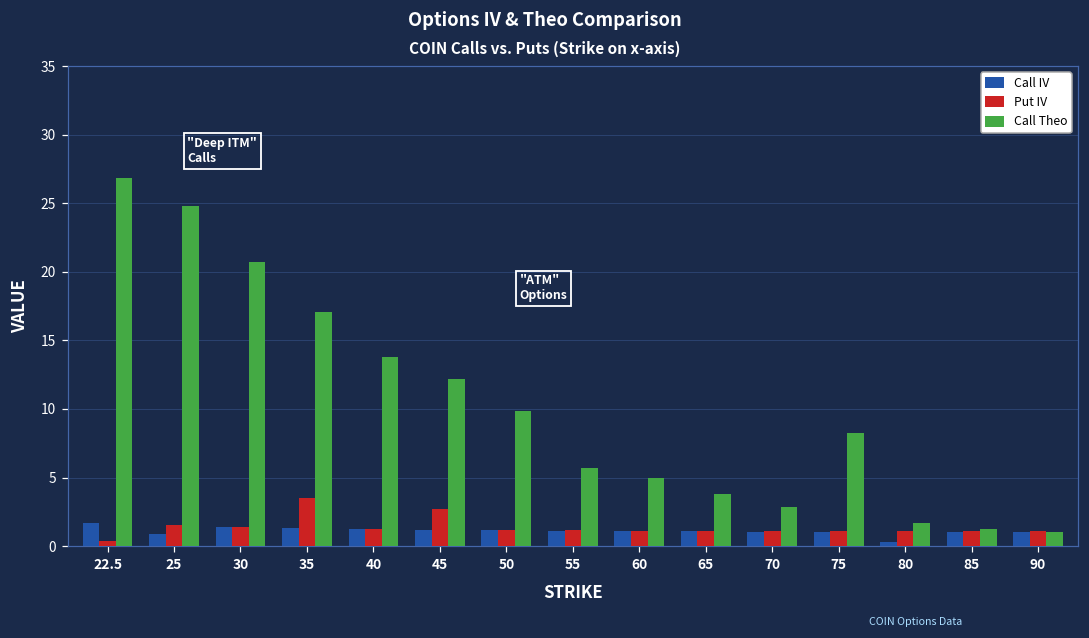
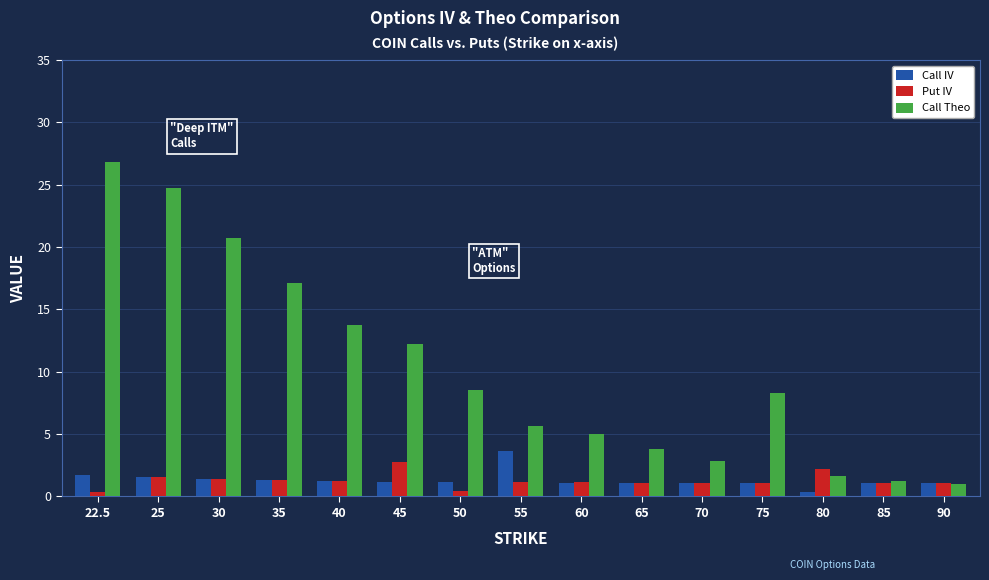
Call IV, 25: 0.9 -> 1.6
Put IV, 35: 3.5 -> 1.3
Put IV, 50: 1.2 -> 0.4
Call Theo, 50: 9.9 -> 8.5
Call IV, 55: 1.1 -> 3.7
Put IV, 80: 1.1 -> 2.2
